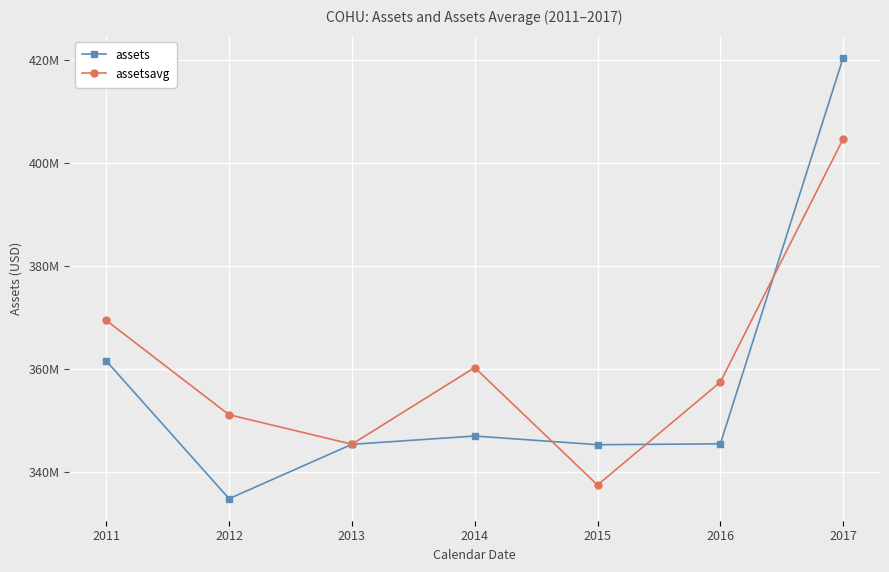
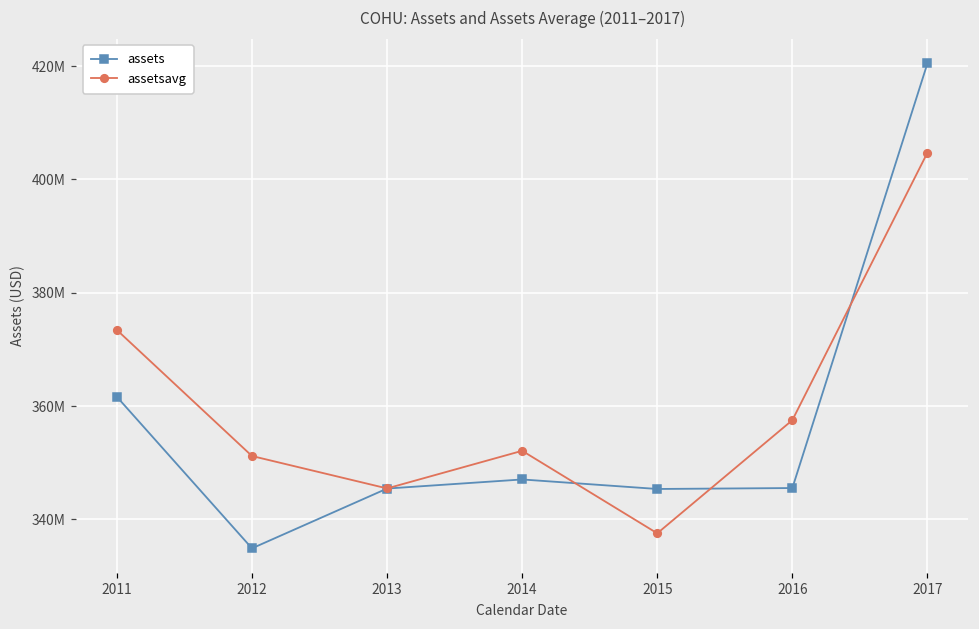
assetsavg, 2011: 369000000 -> 373000000
assetsavg, 2014: 360000000 -> 352000000
